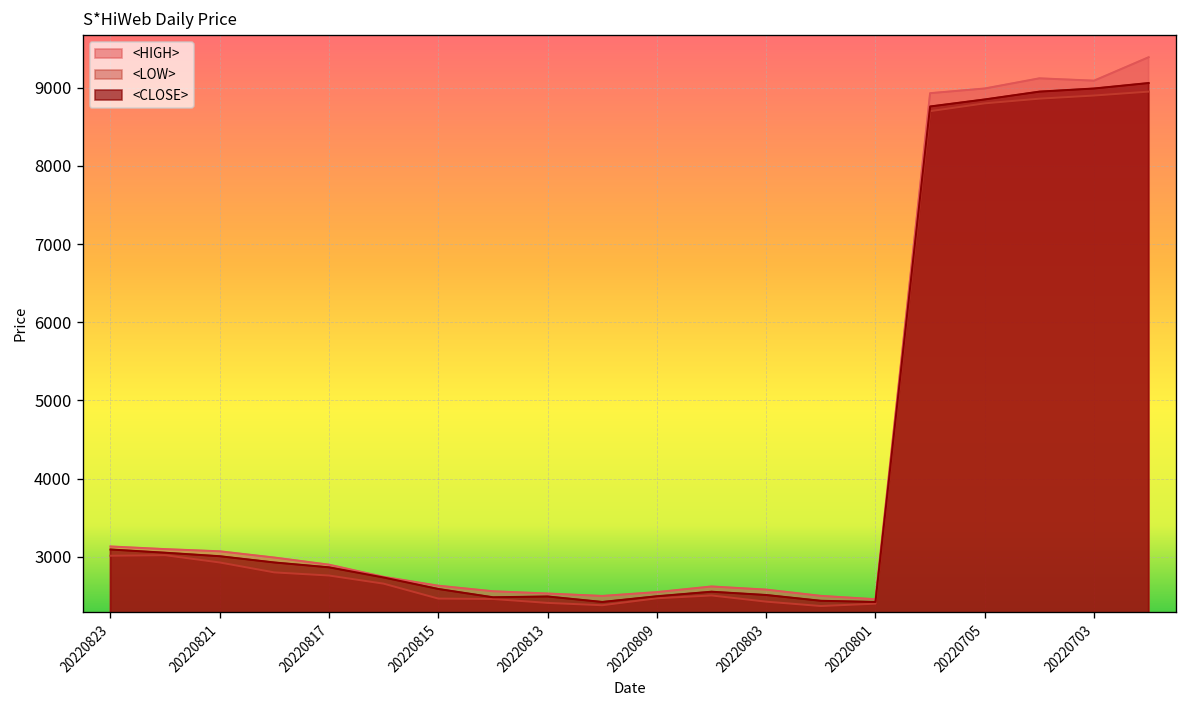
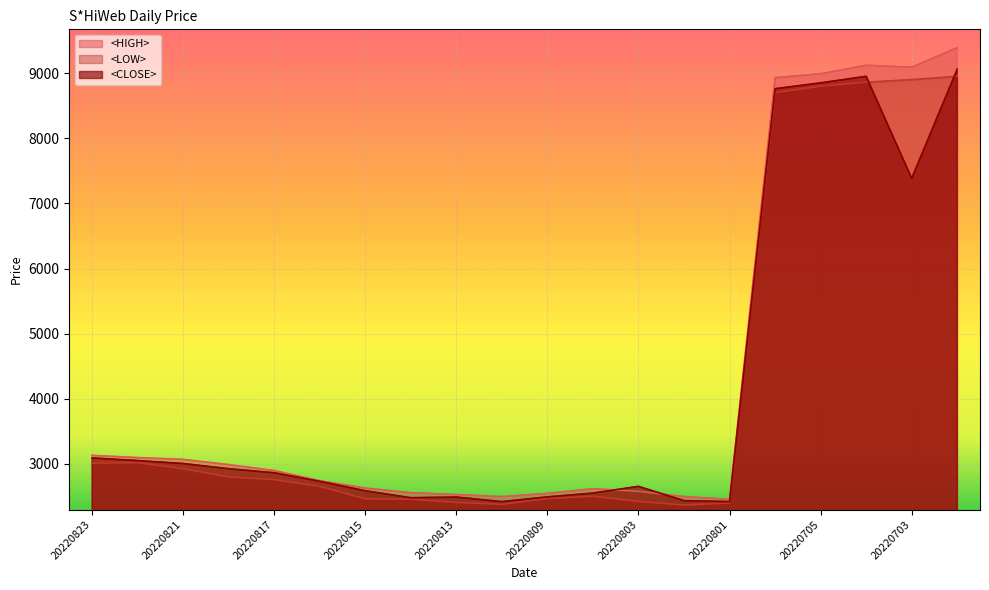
<CLOSE>, 20220803: 2500 -> 2700
<CLOSE>, 20220703: 9000 -> 7400
